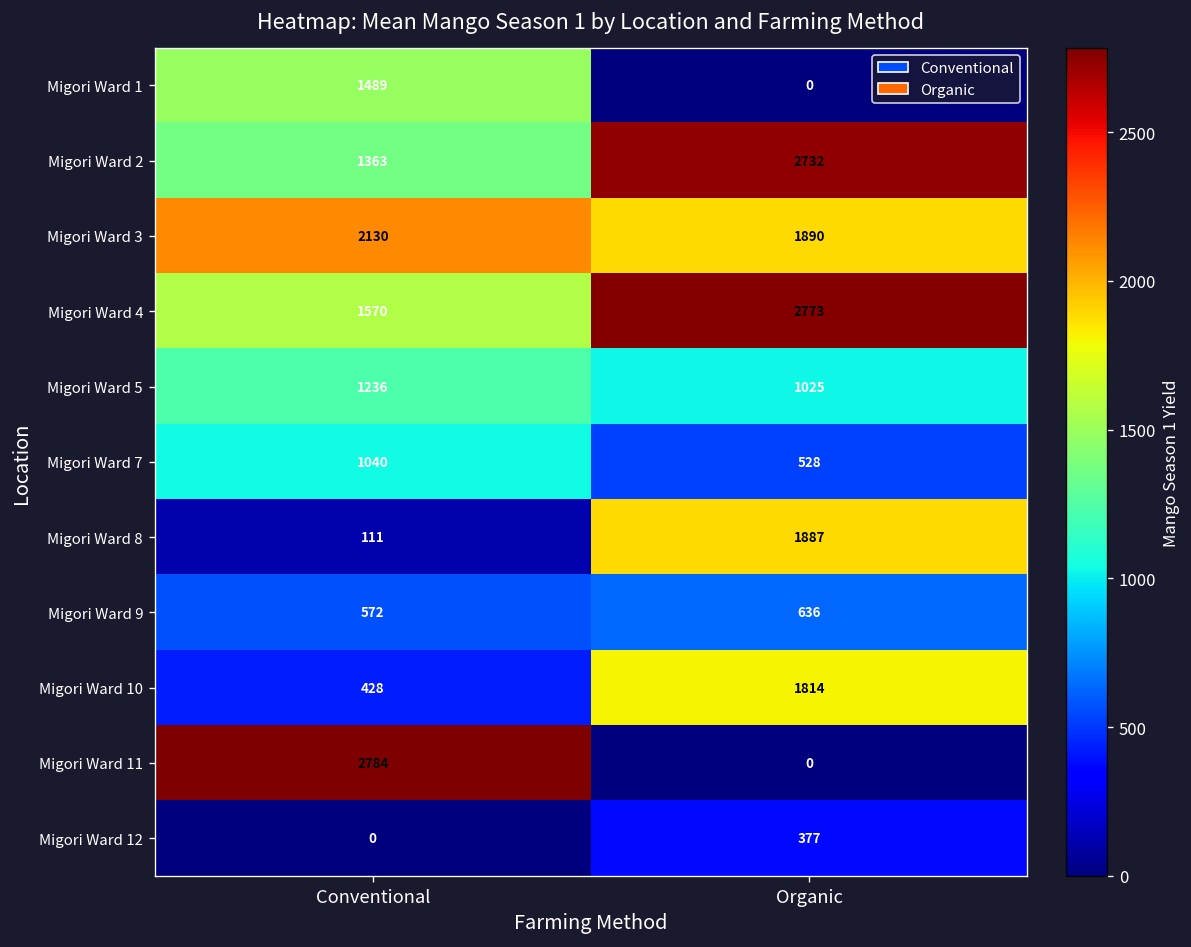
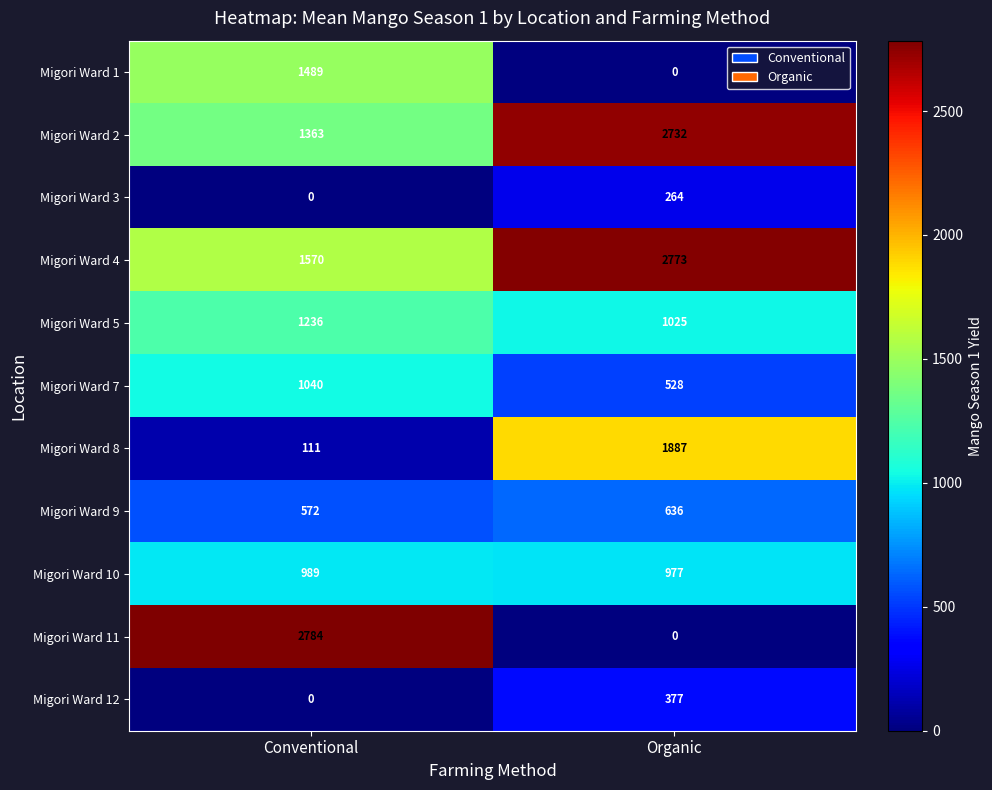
Migori Ward 3, Conventional: 2130 -> 0
Migori Ward 3, Organic: 1890 -> 264
Migori Ward 10, Conventional: 428 -> 989
Migori Ward 10, Organic: 1814 -> 977
